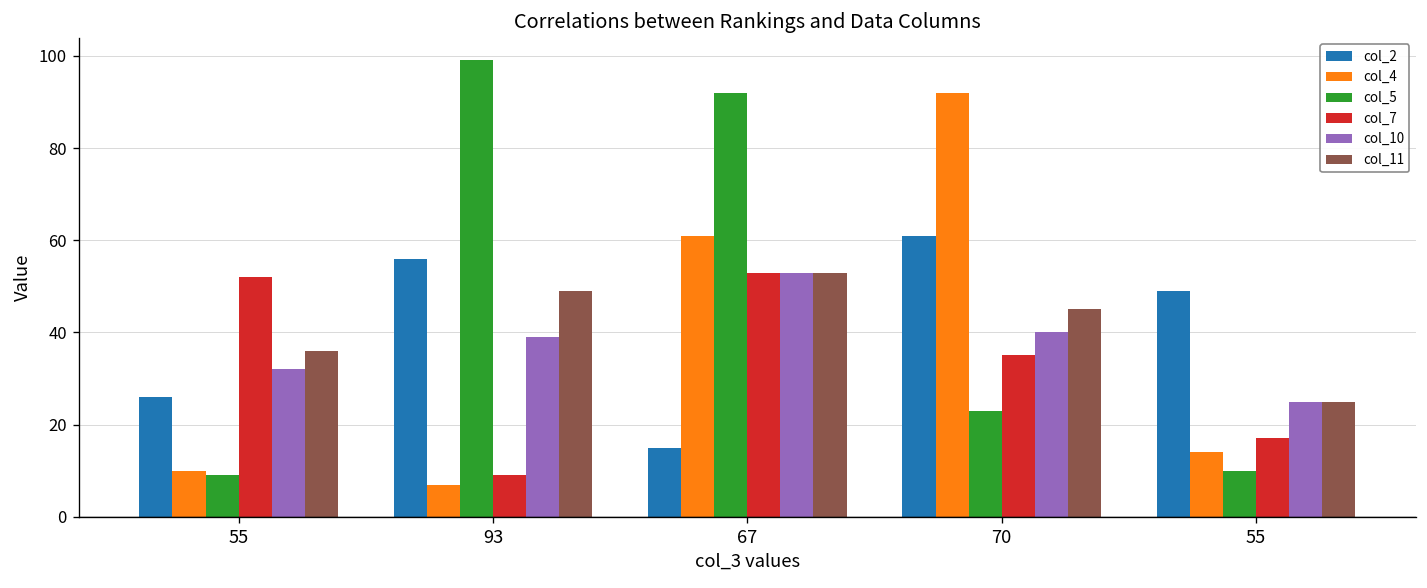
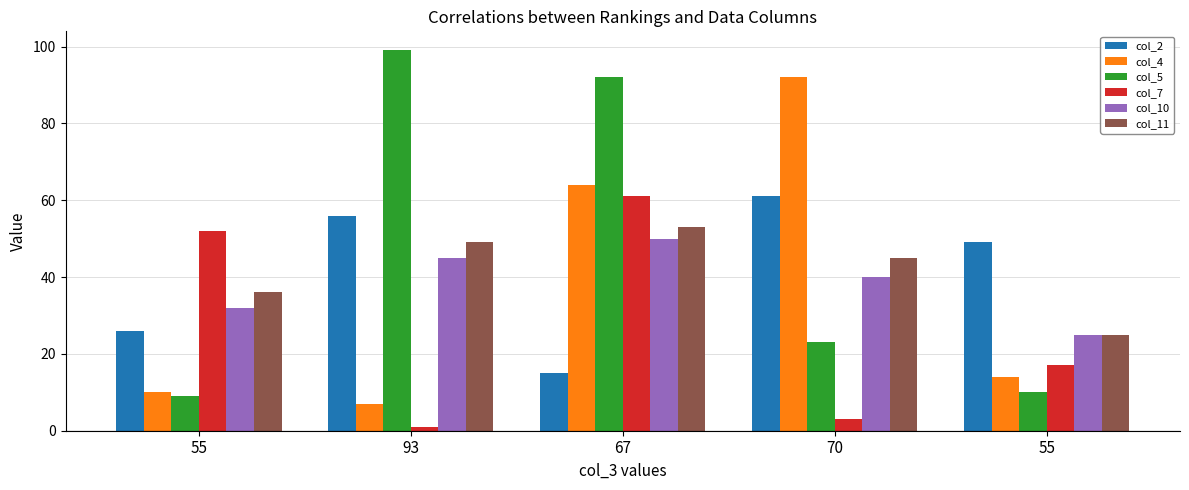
col_7, 93: 9 -> 1
col_10, 93: 39 -> 45
col_4, 67: 61 -> 64
col_7, 67: 53 -> 61
col_10, 67: 53 -> 50
col_7, 70: 35 -> 3
